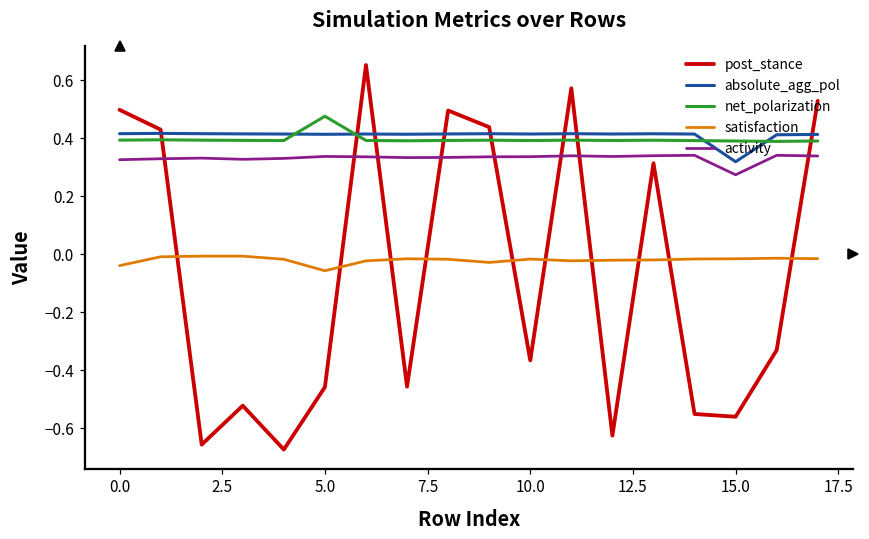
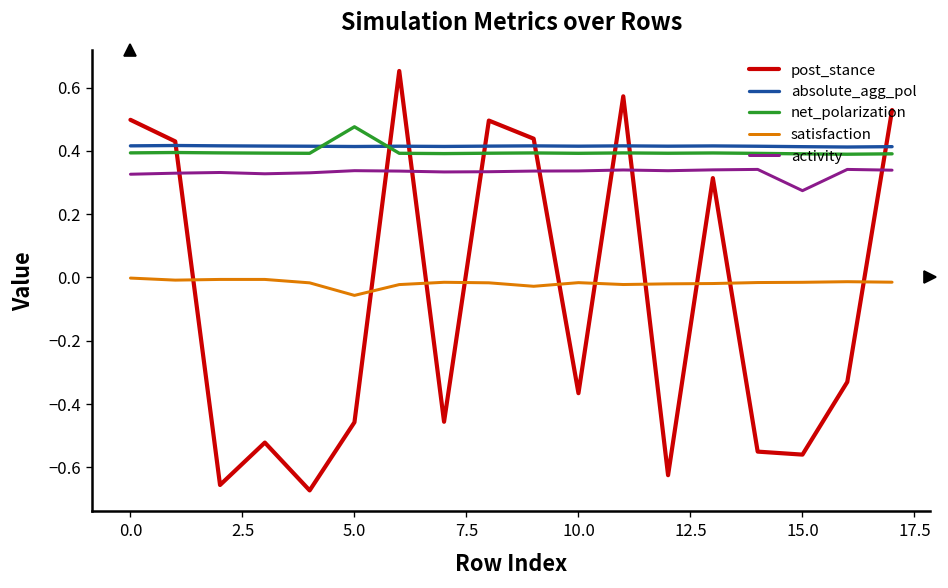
satisfaction, 0.0: -0.04 -> 0.00
absolute_agg_pol, 15.0: 0.32 -> 0.41
